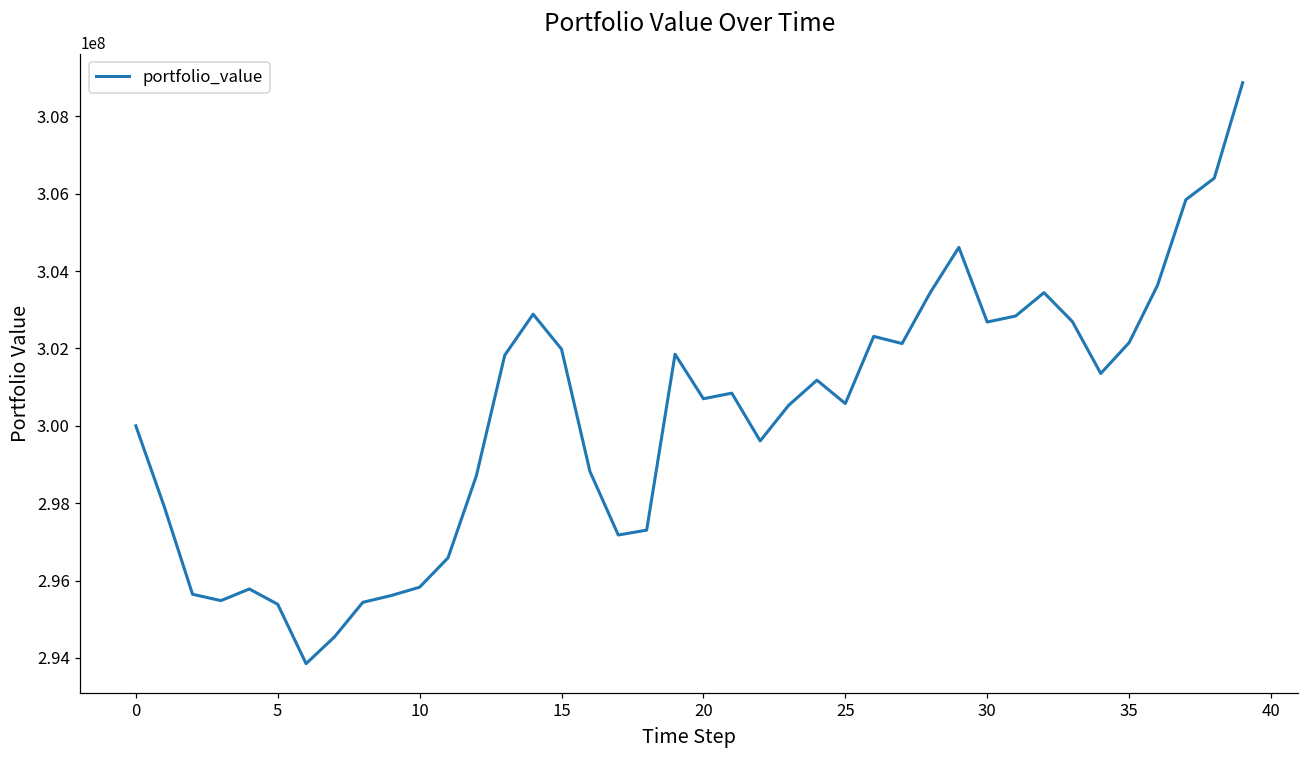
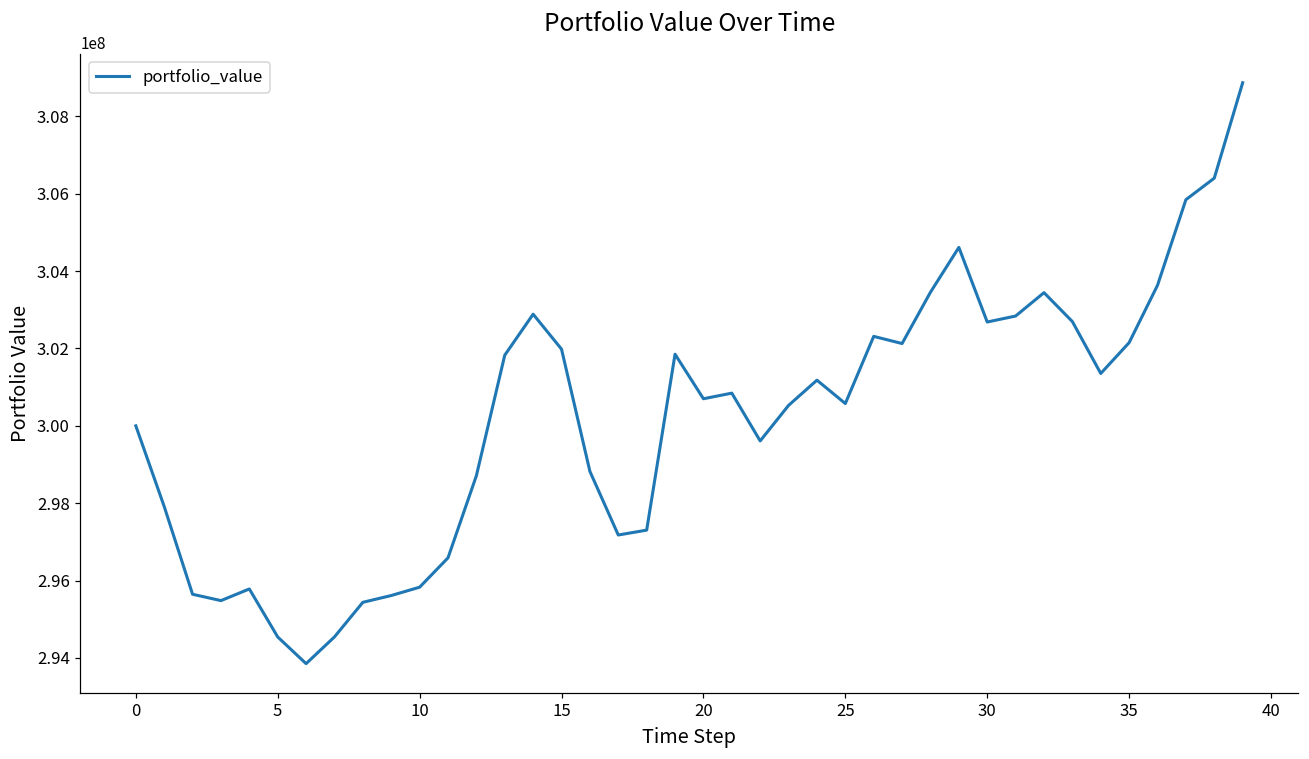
5: 295400000 -> 294500000
